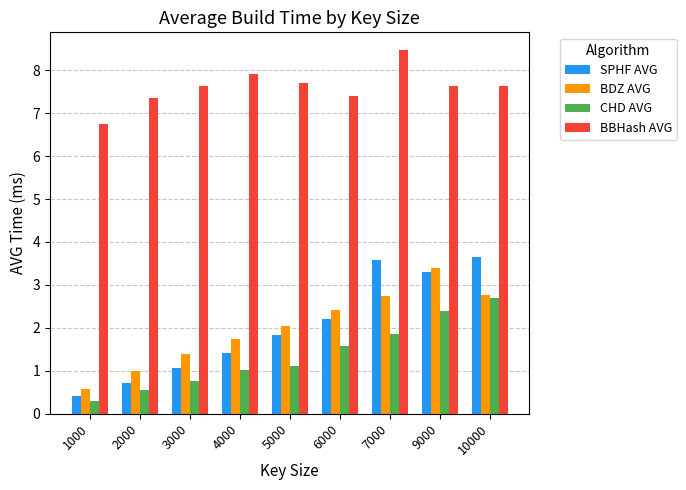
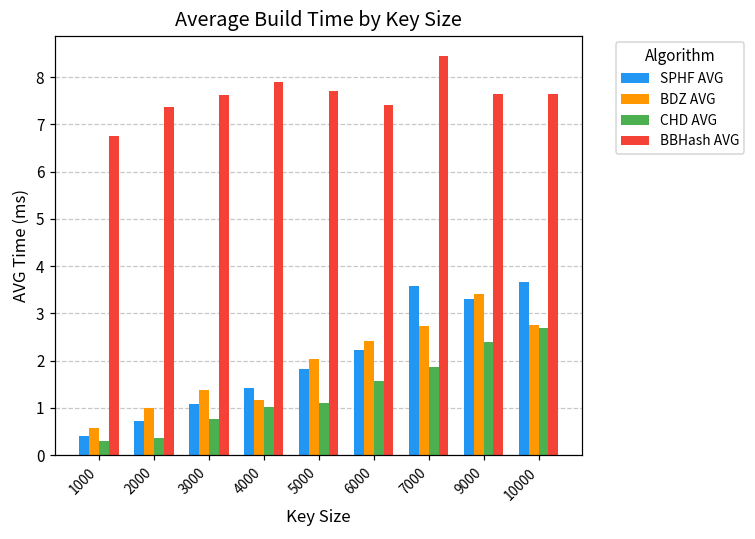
CHD AVG, 2000: 0.6 -> 0.4
BDZ AVG, 4000: 1.7 -> 1.2
